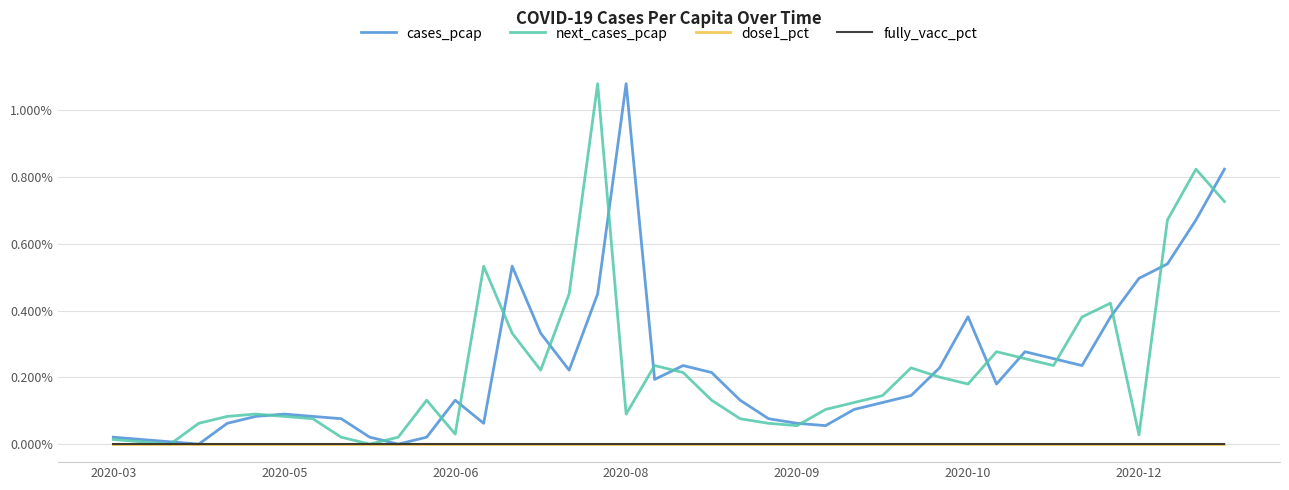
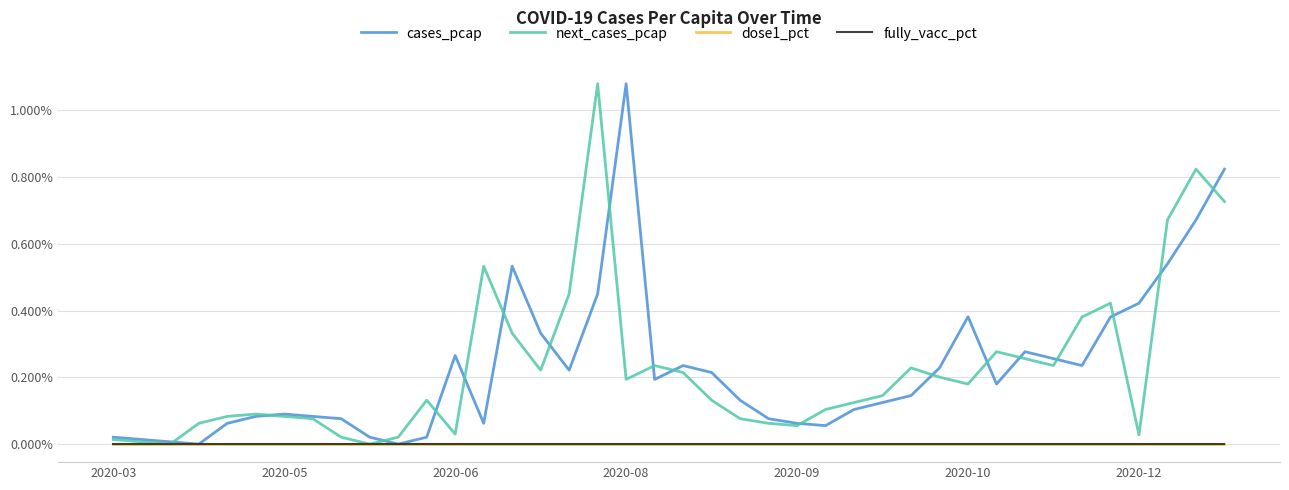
cases_pcap, 2020-06: 0.13% -> 0.27%
next_cases_pcap, 2020-08: 0.09% -> 0.19%
cases_pcap, 2020-12: 0.50% -> 0.42%
